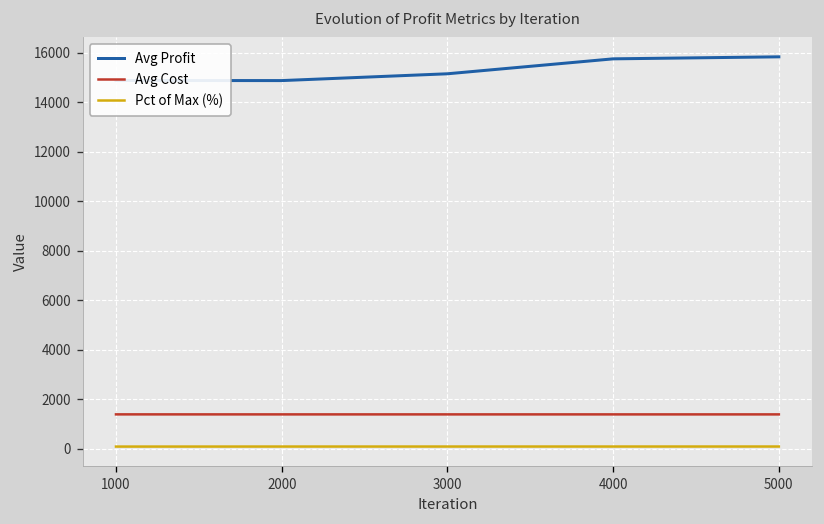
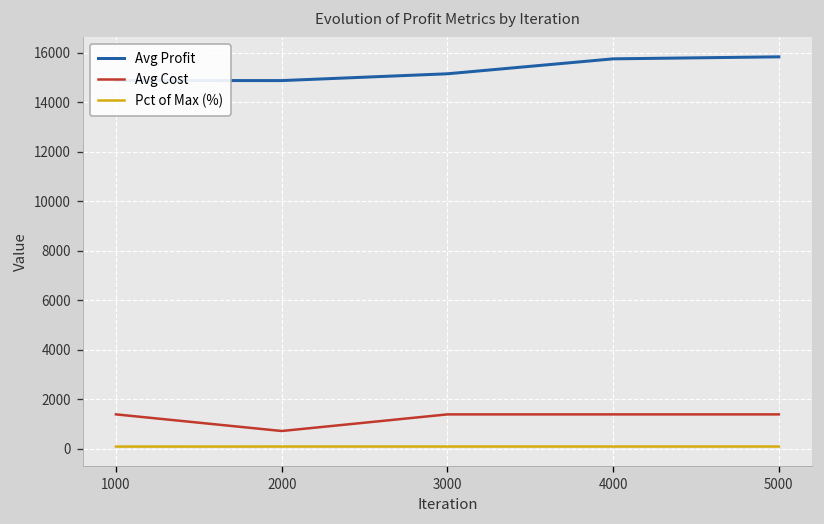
Avg Cost, 2000: 1400 -> 700
